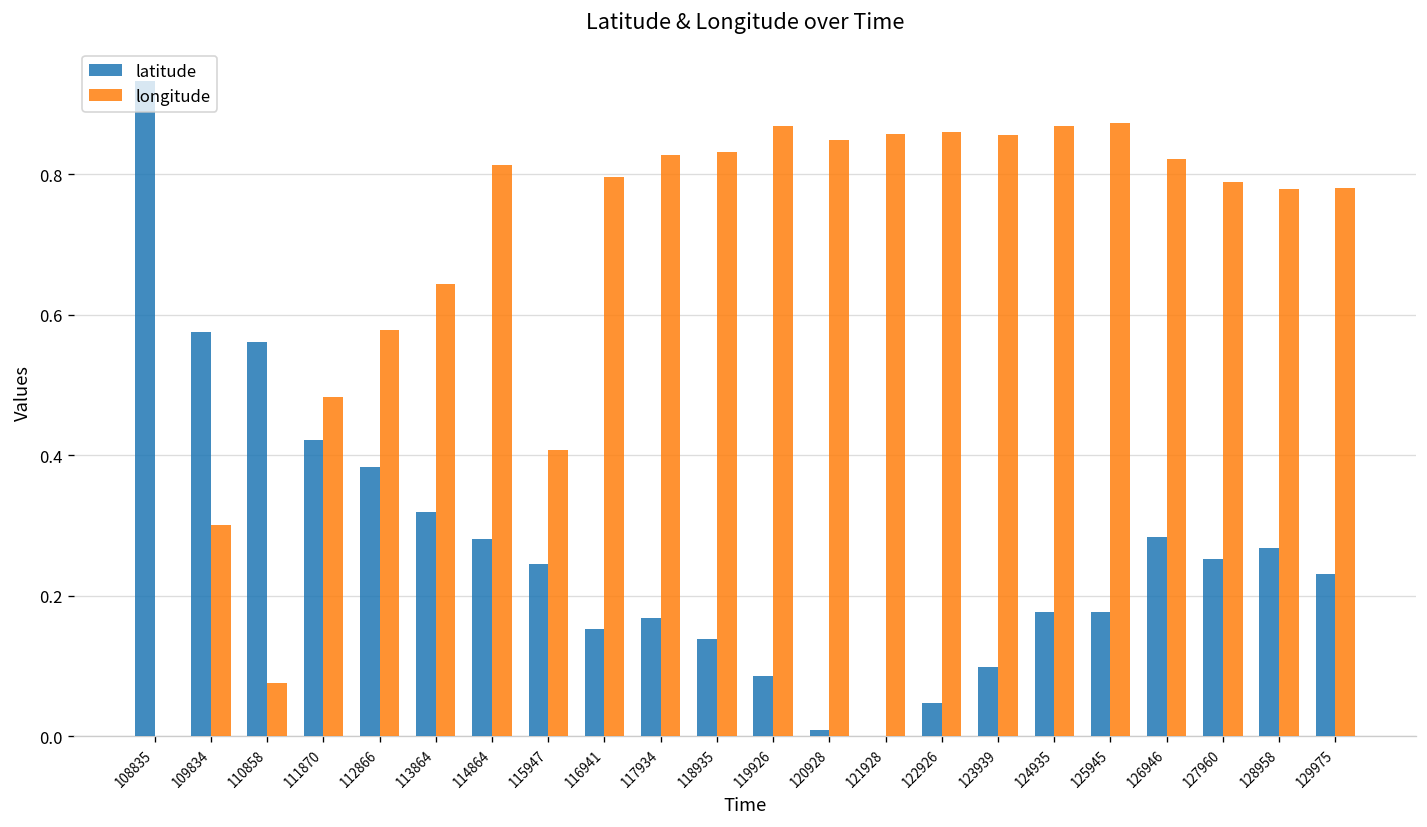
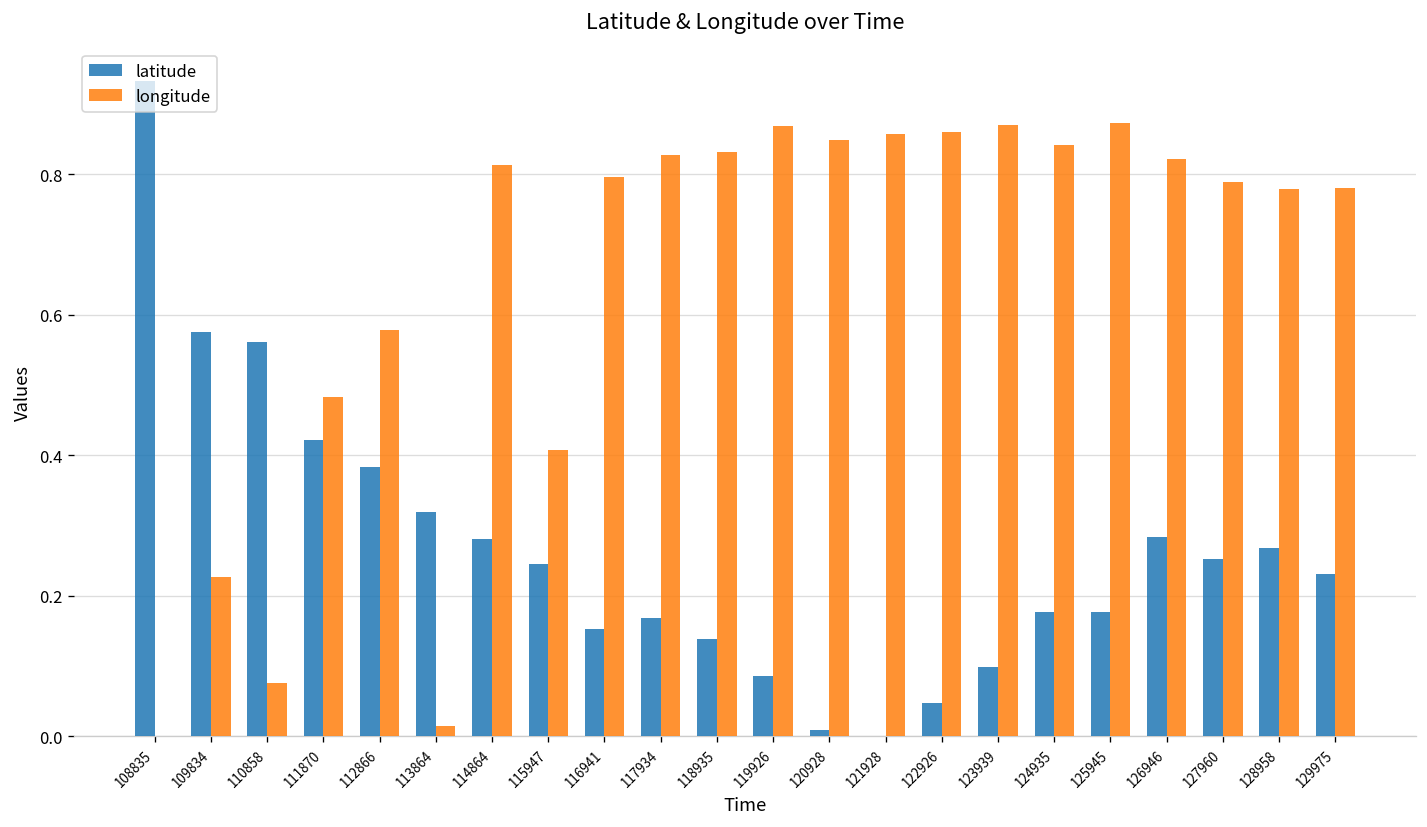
longitude, 109834: 0.30 -> 0.23
longitude, 113864: 0.64 -> 0.01
longitude, 123939: 0.86 -> 0.87
longitude, 124935: 0.87 -> 0.84
